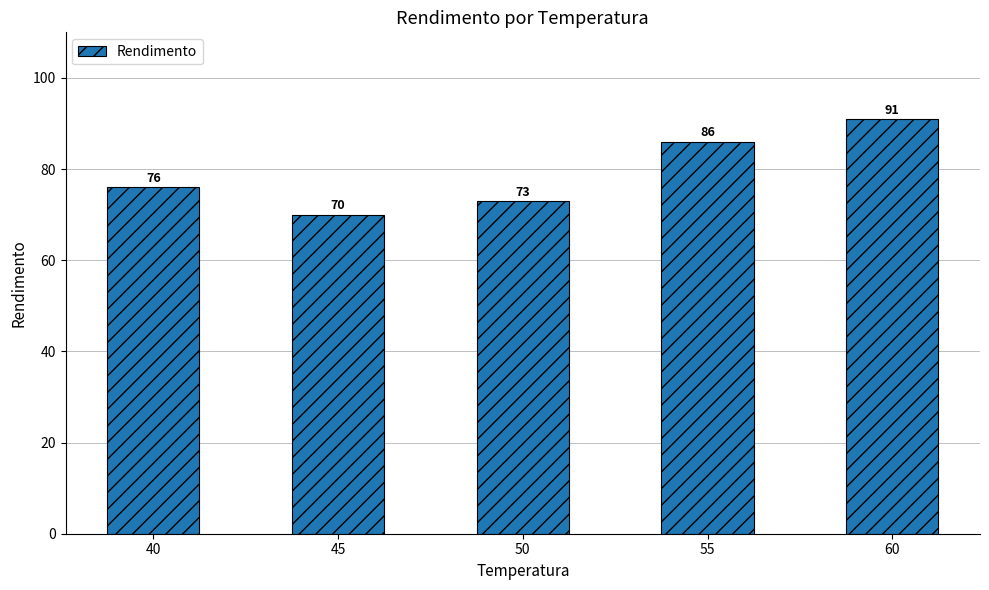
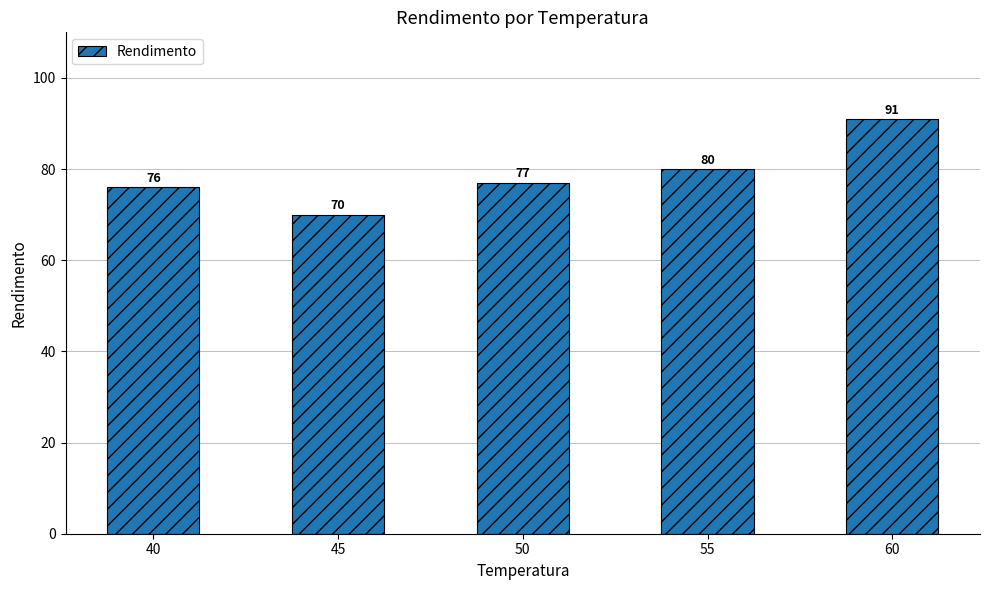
50: 73 -> 77
55: 86 -> 80
